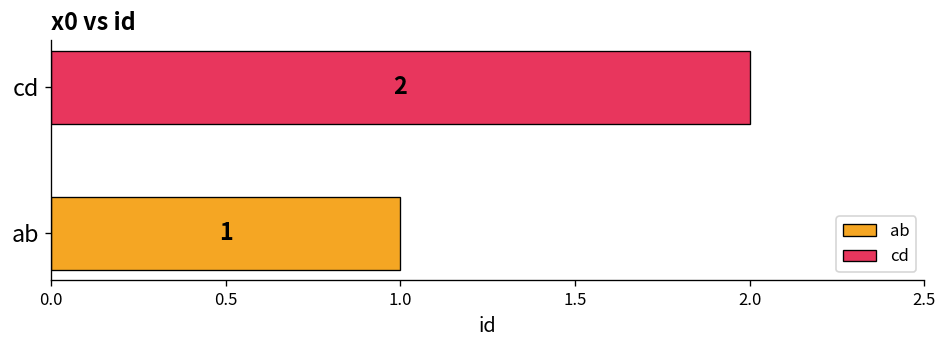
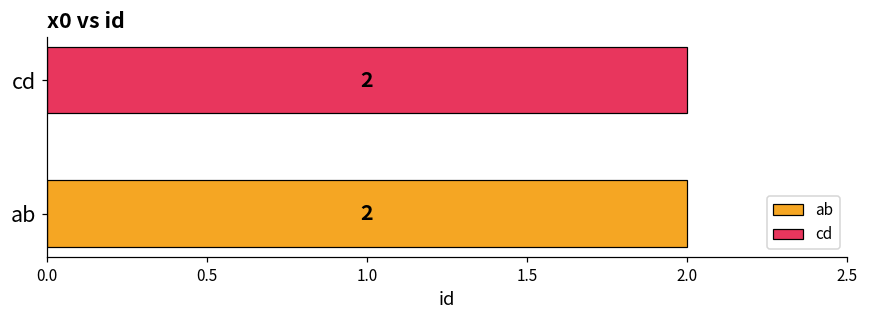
ab: 1 -> 2
